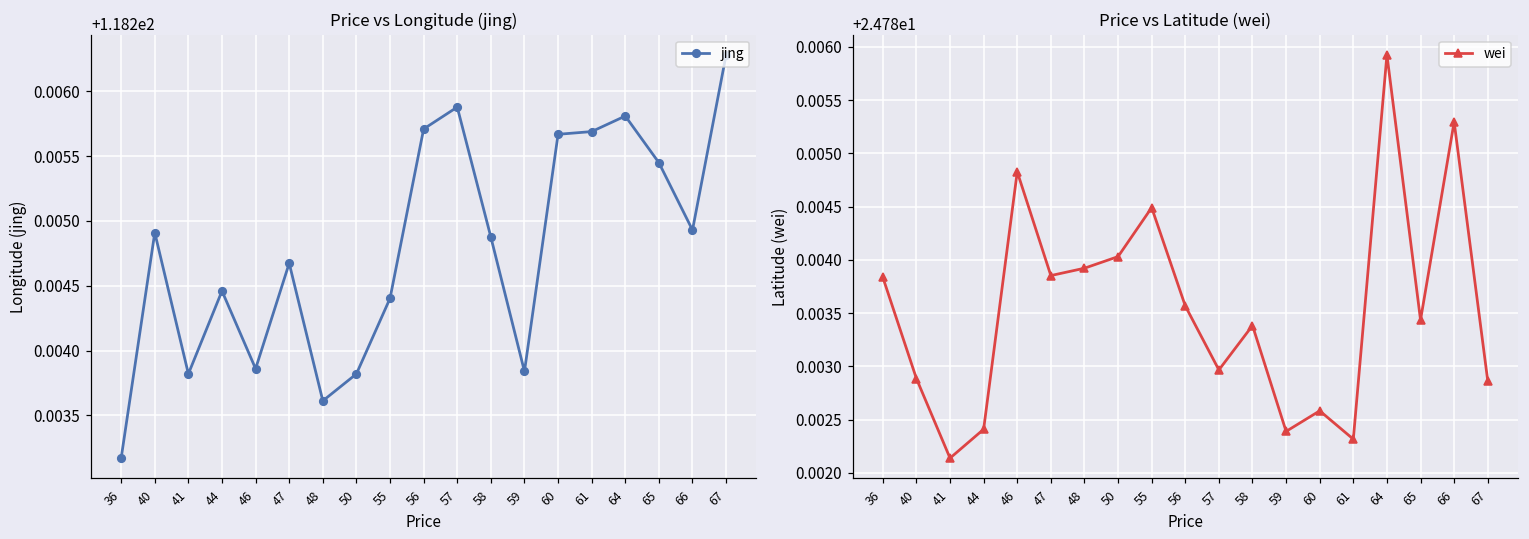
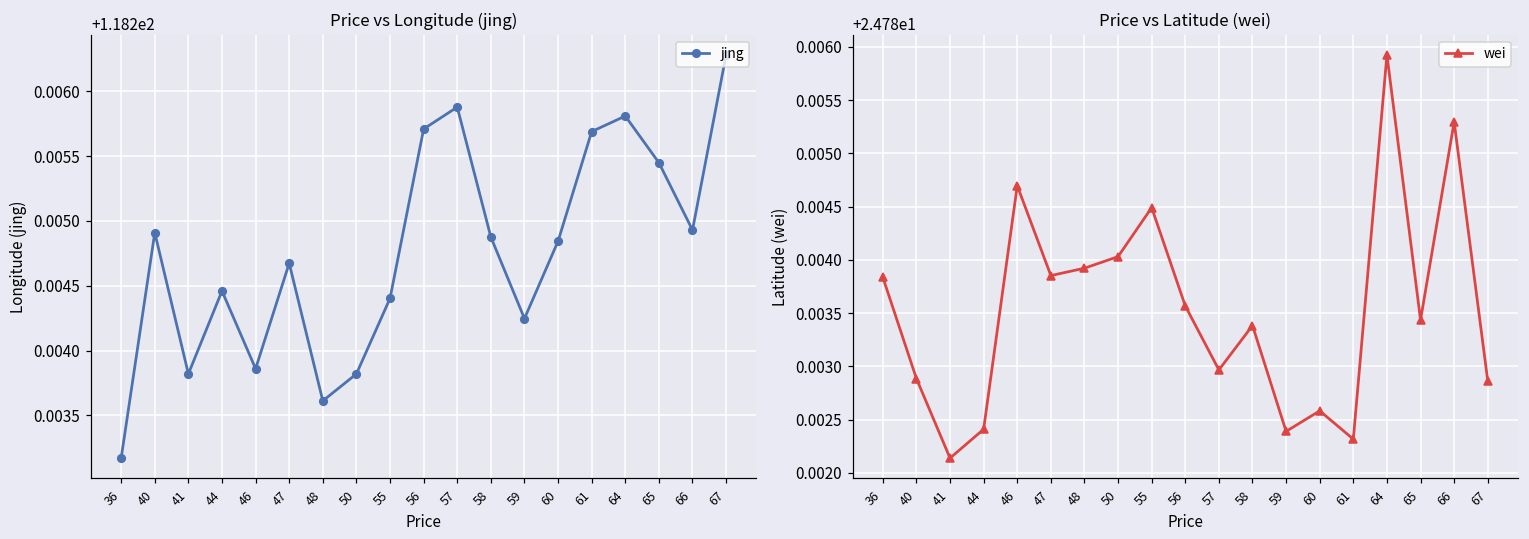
Price vs Longitude (jing), 59: 118.20384 -> 118.20425
Price vs Longitude (jing), 60: 118.20567 -> 118.20484
Price vs Latitude (wei), 46: 24.7848 -> 24.7847
